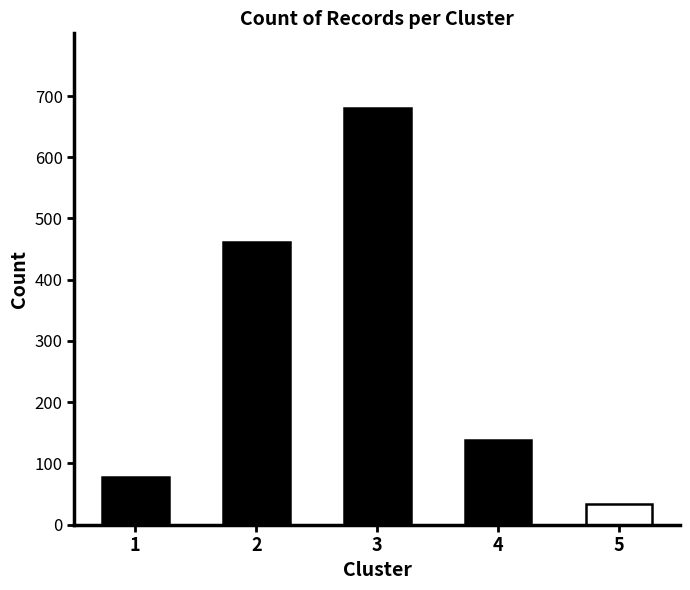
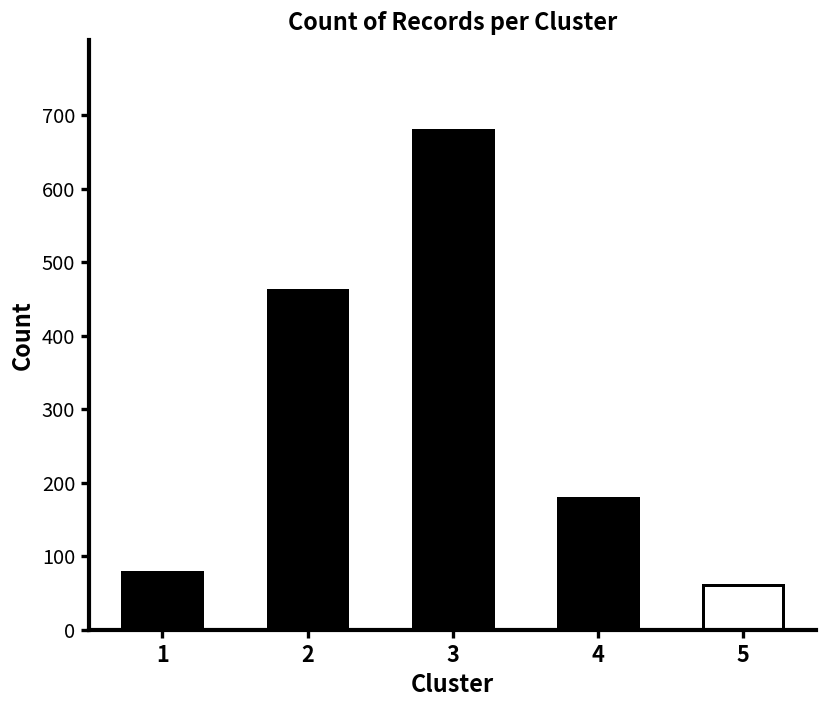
4: 140 -> 180
5: 30 -> 60
